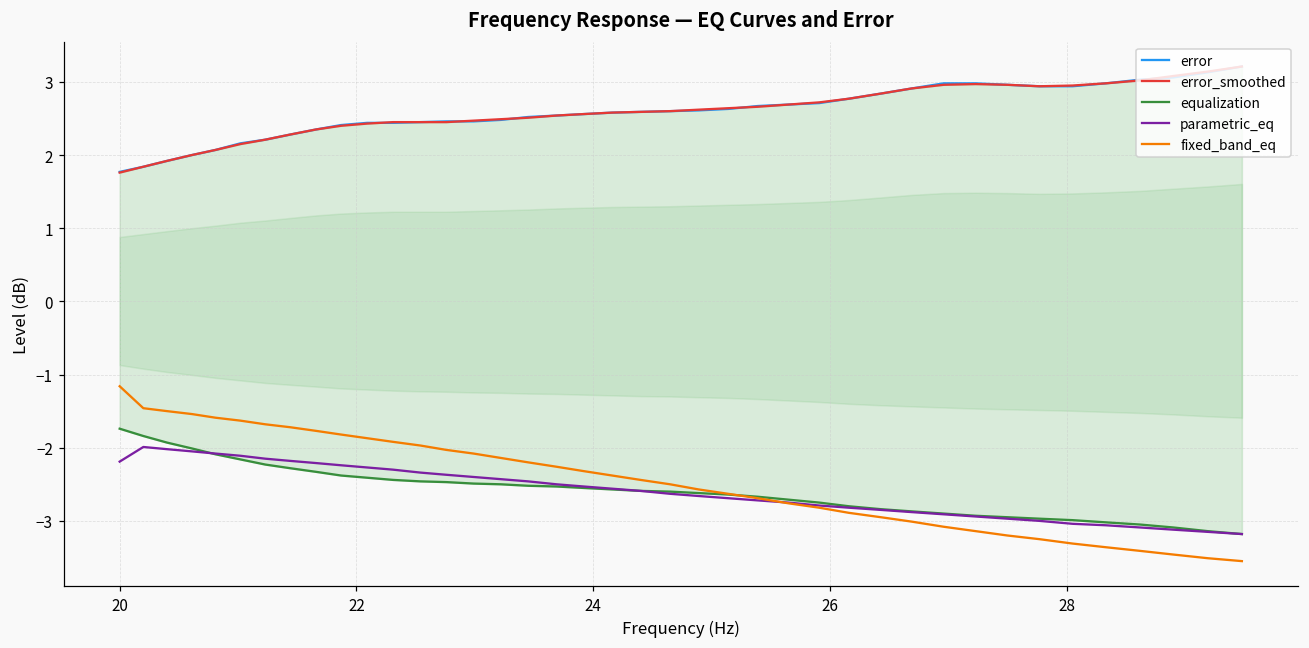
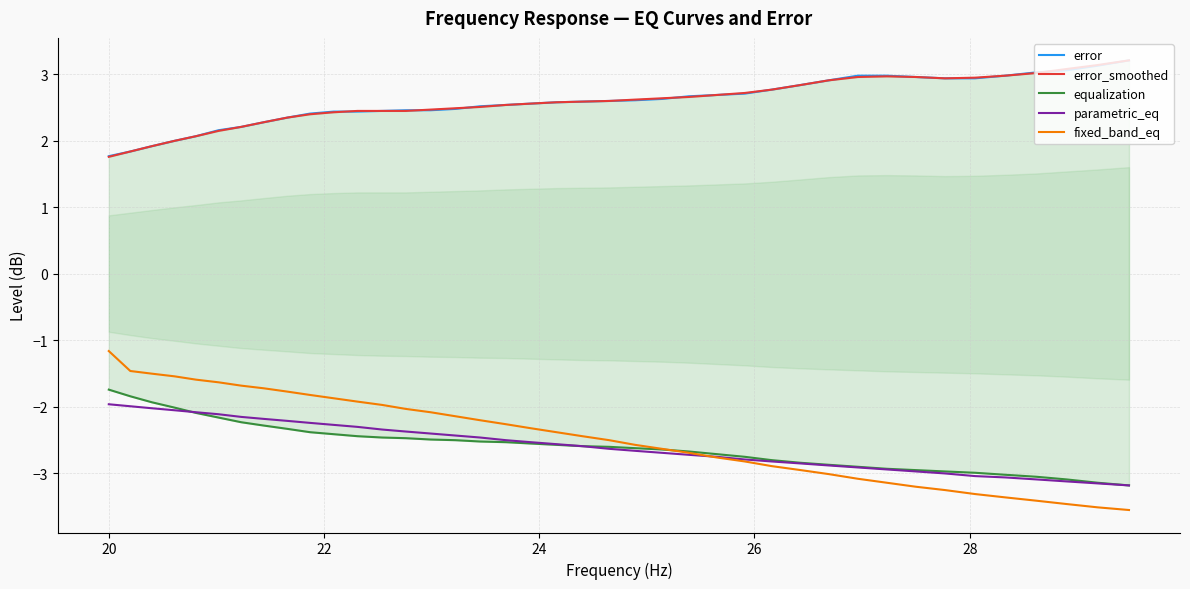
parametric_eq, 20: -2.2 -> -2.0
